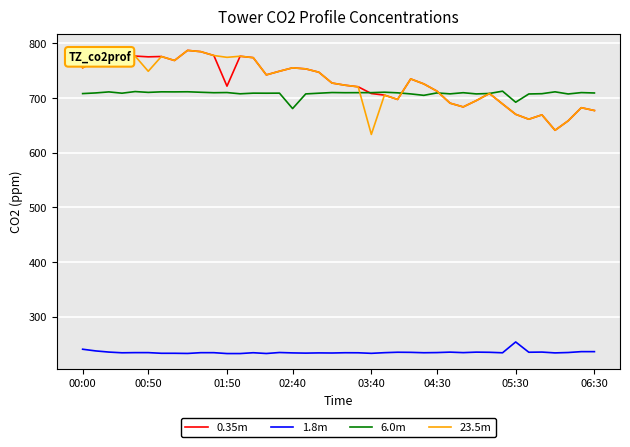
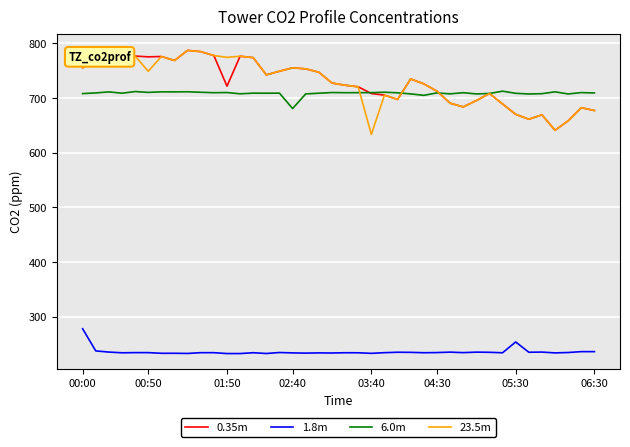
1.8m, 00:00: 240 -> 280
6.0m, 05:30: 690 -> 710
